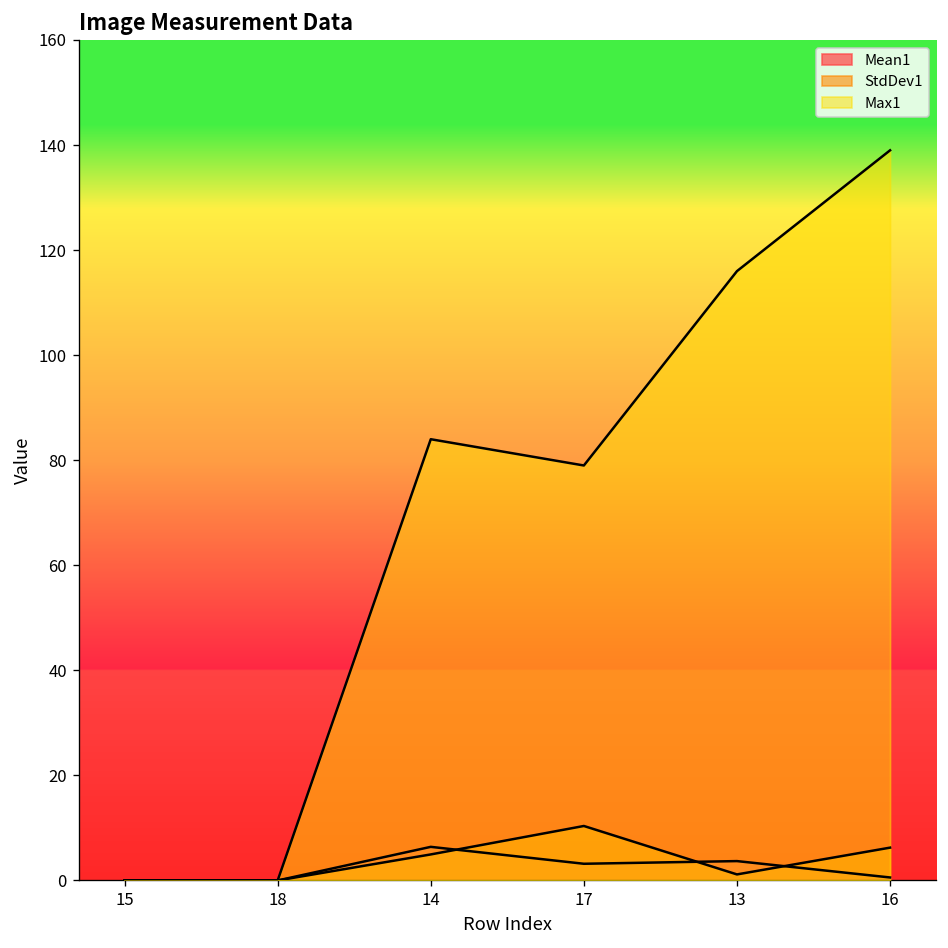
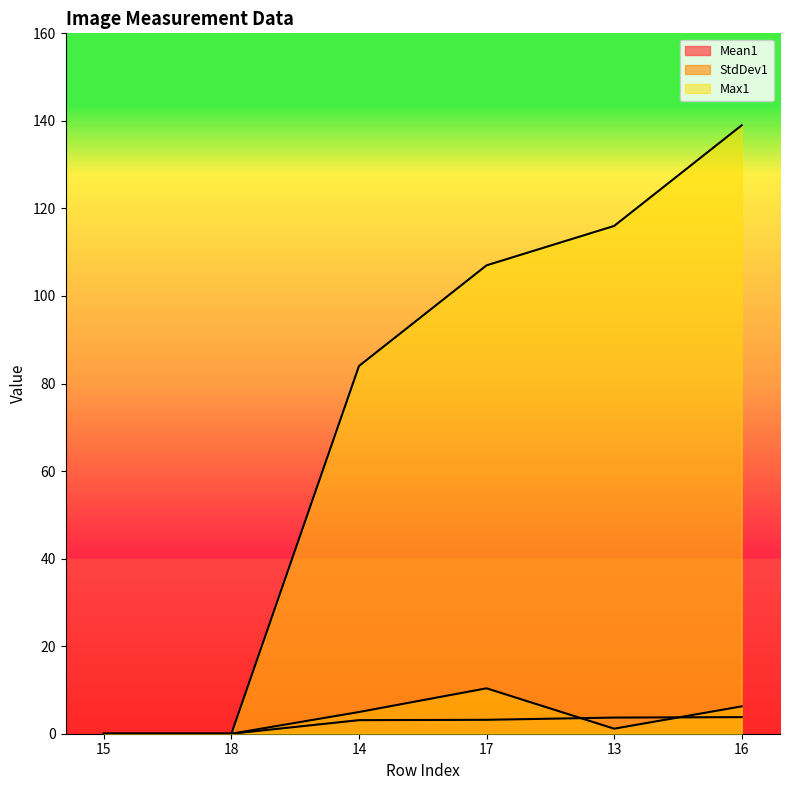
Mean1, 14: 6 -> 3
Max1, 17: 79 -> 107
Mean1, 16: 1 -> 4
